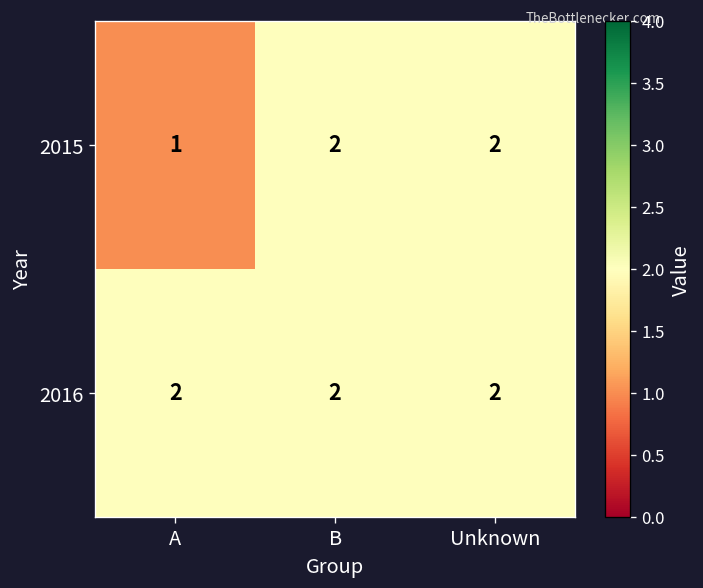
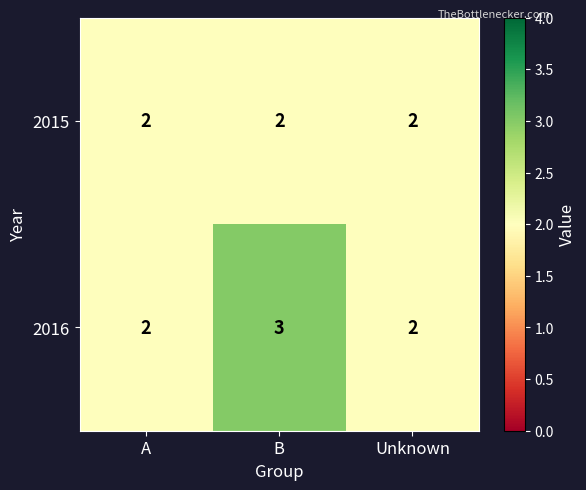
2015, A: 1 -> 2
2016, B: 2 -> 3
